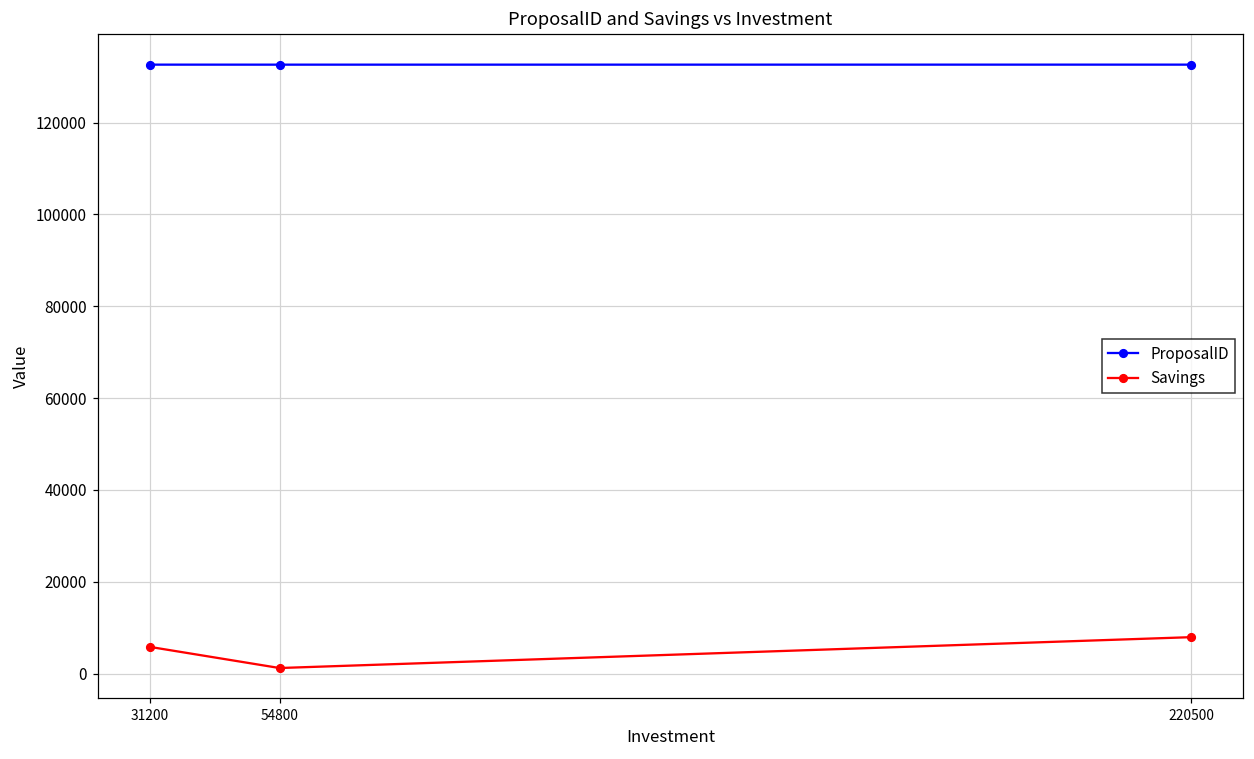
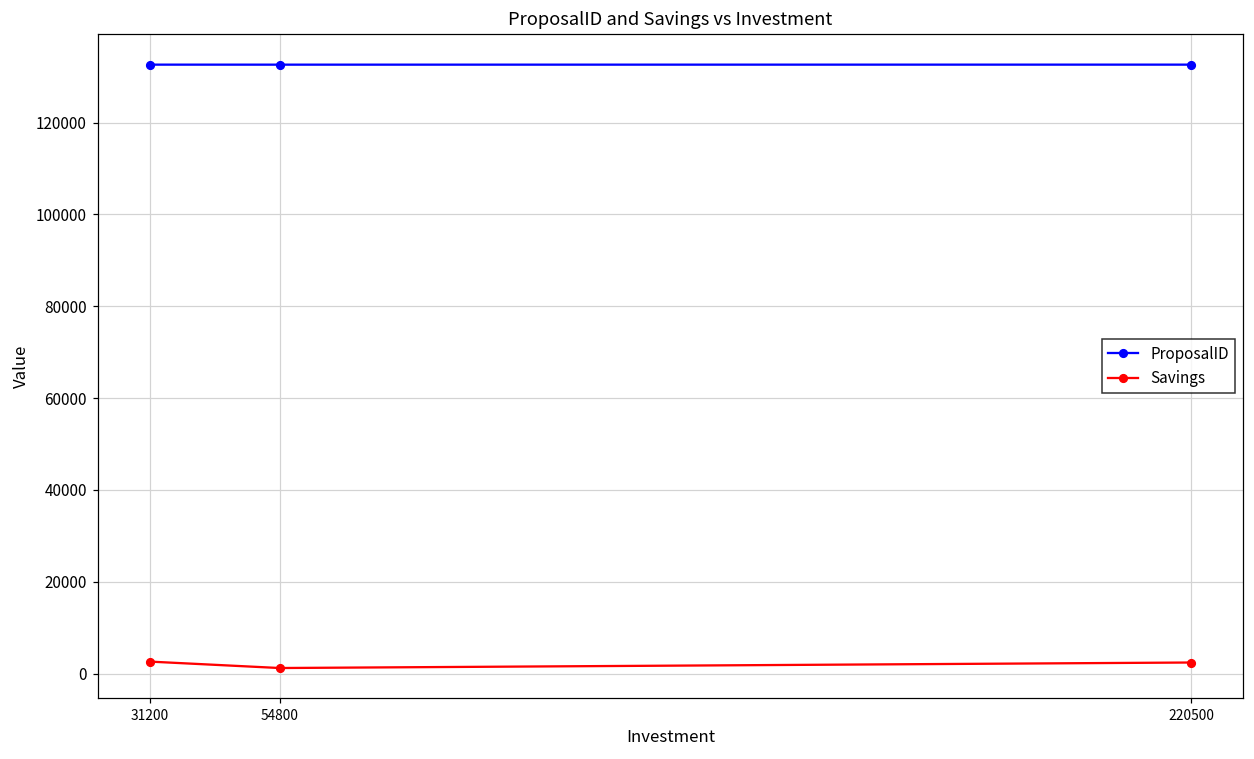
Savings, 31200: 6000 -> 3000
Savings, 220500: 8000 -> 2000
